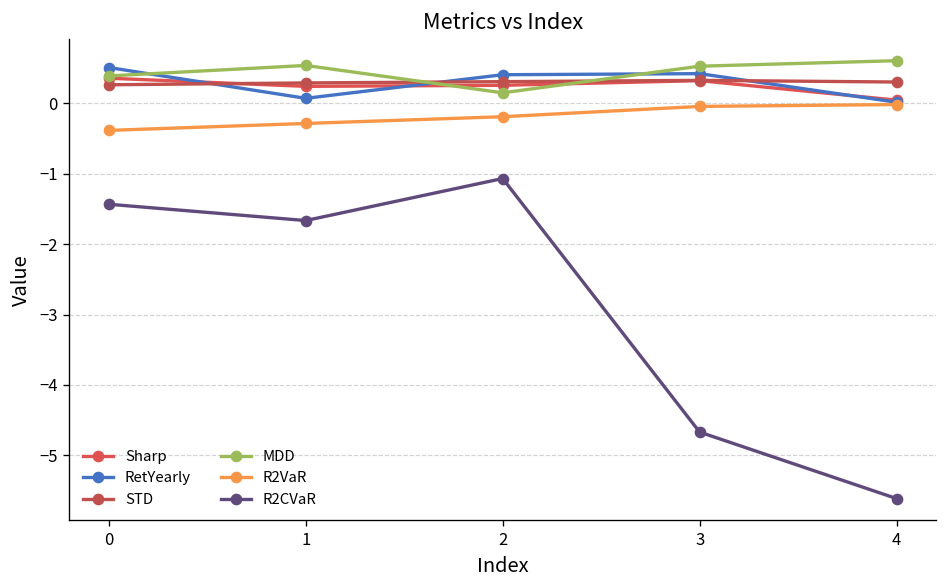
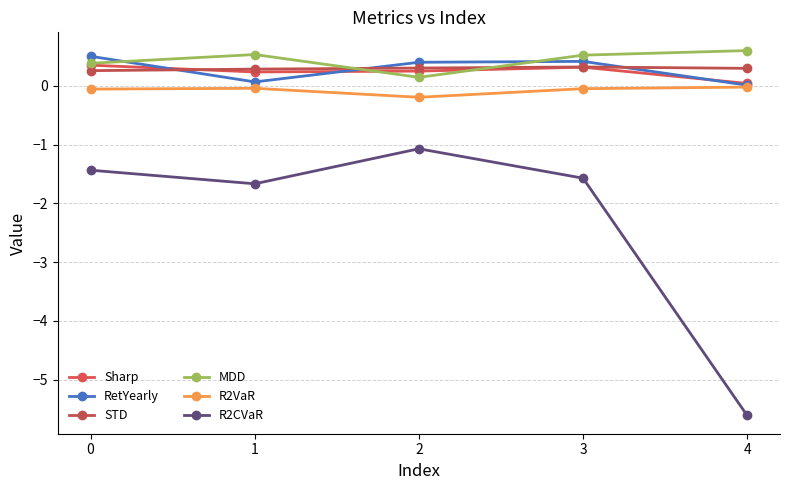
R2VaR, 0: -0.4 -> -0.1
R2VaR, 1: -0.3 -> 0.0
R2CVaR, 3: -4.7 -> -1.6
